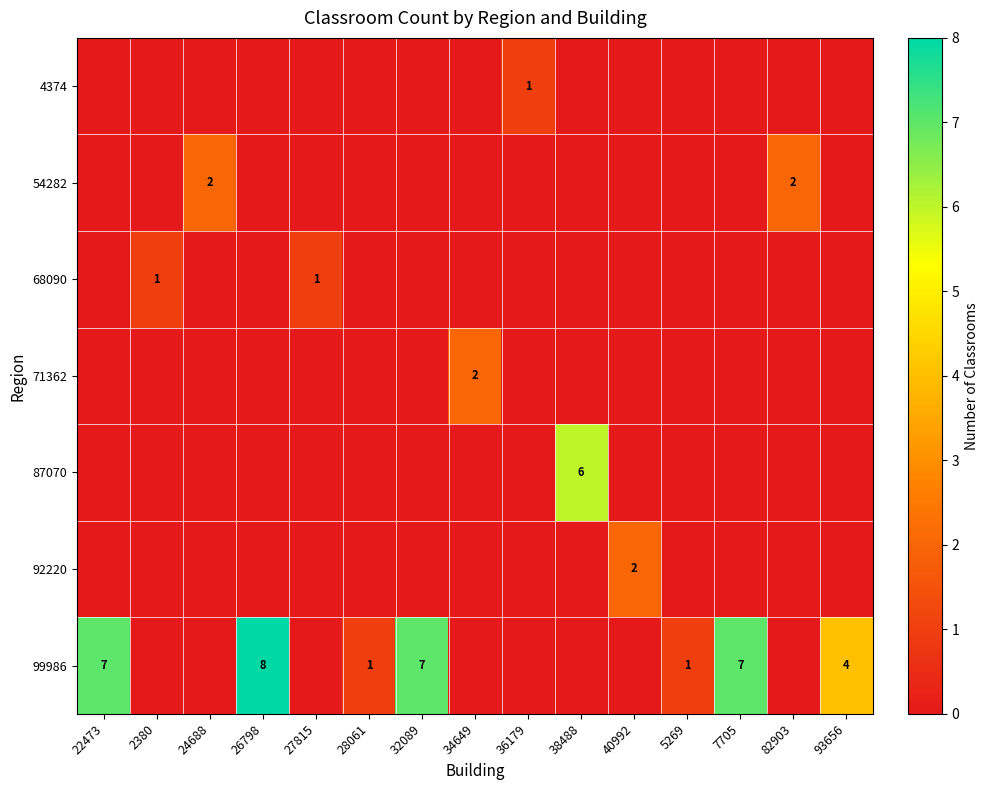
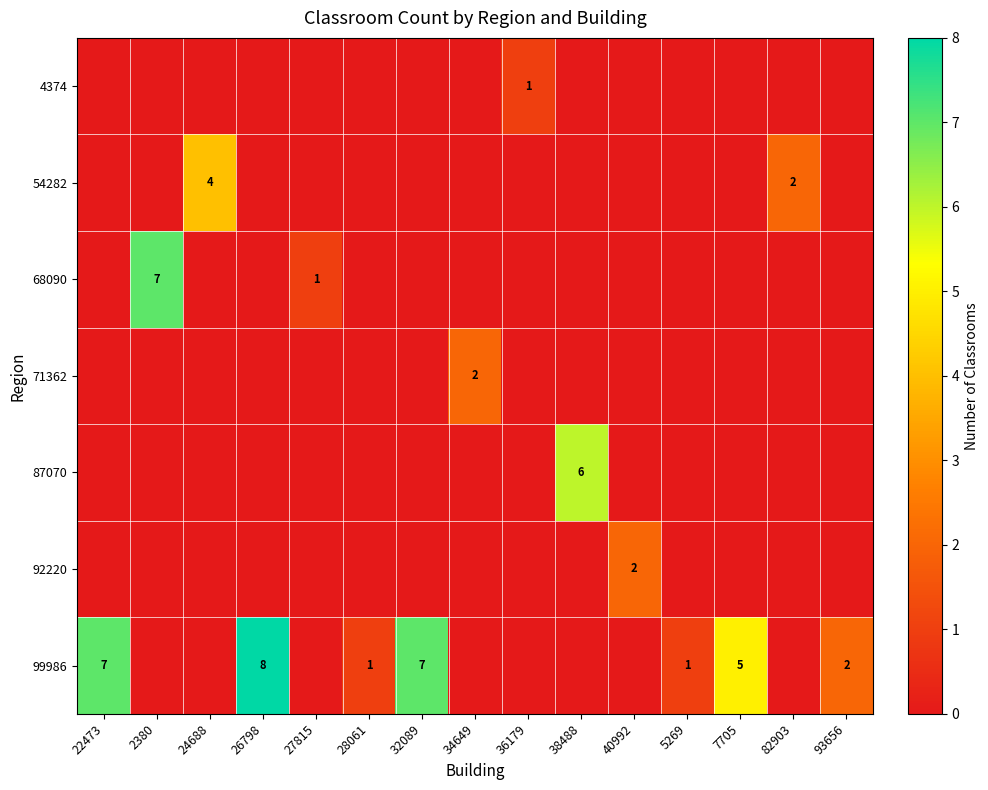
54282, 24688: 2 -> 4
68090, 2380: 1 -> 7
99986, 7705: 7 -> 5
99986, 93656: 4 -> 2
